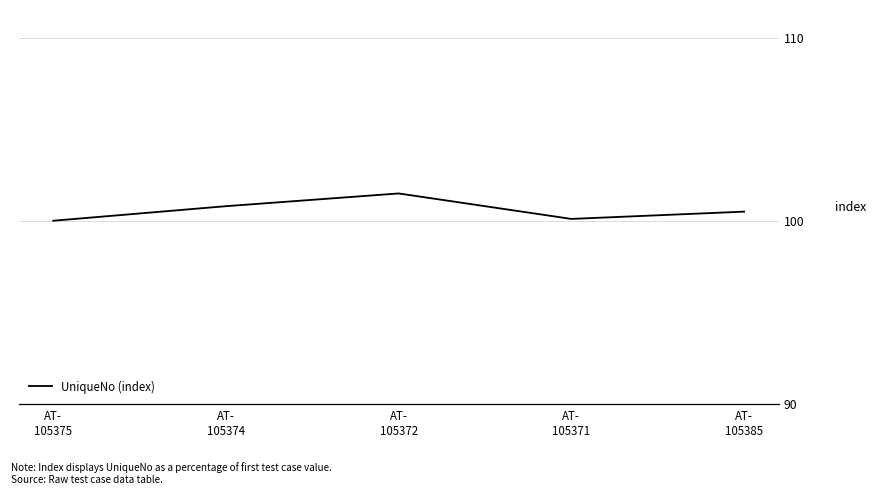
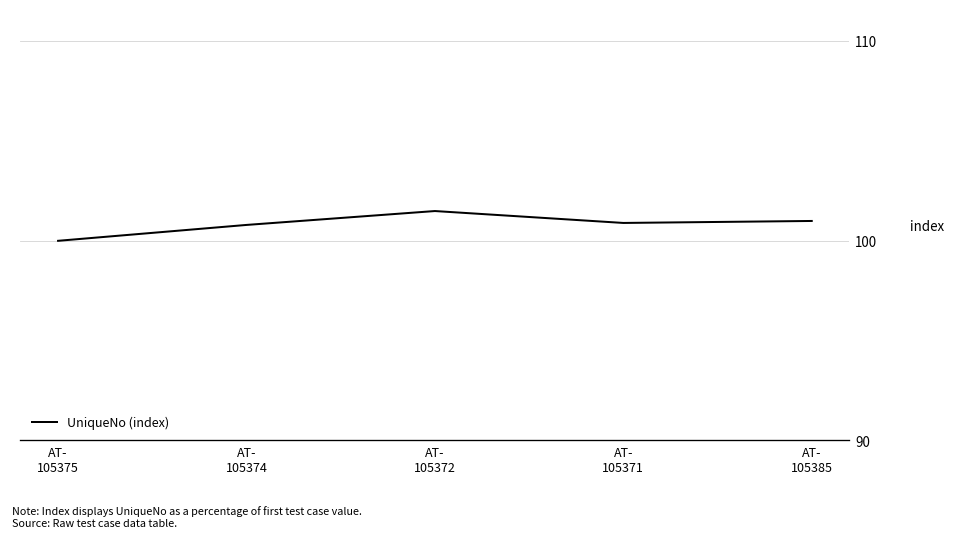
AT- 105371: 100.1 -> 100.9
AT- 105385: 100.5 -> 101.0
